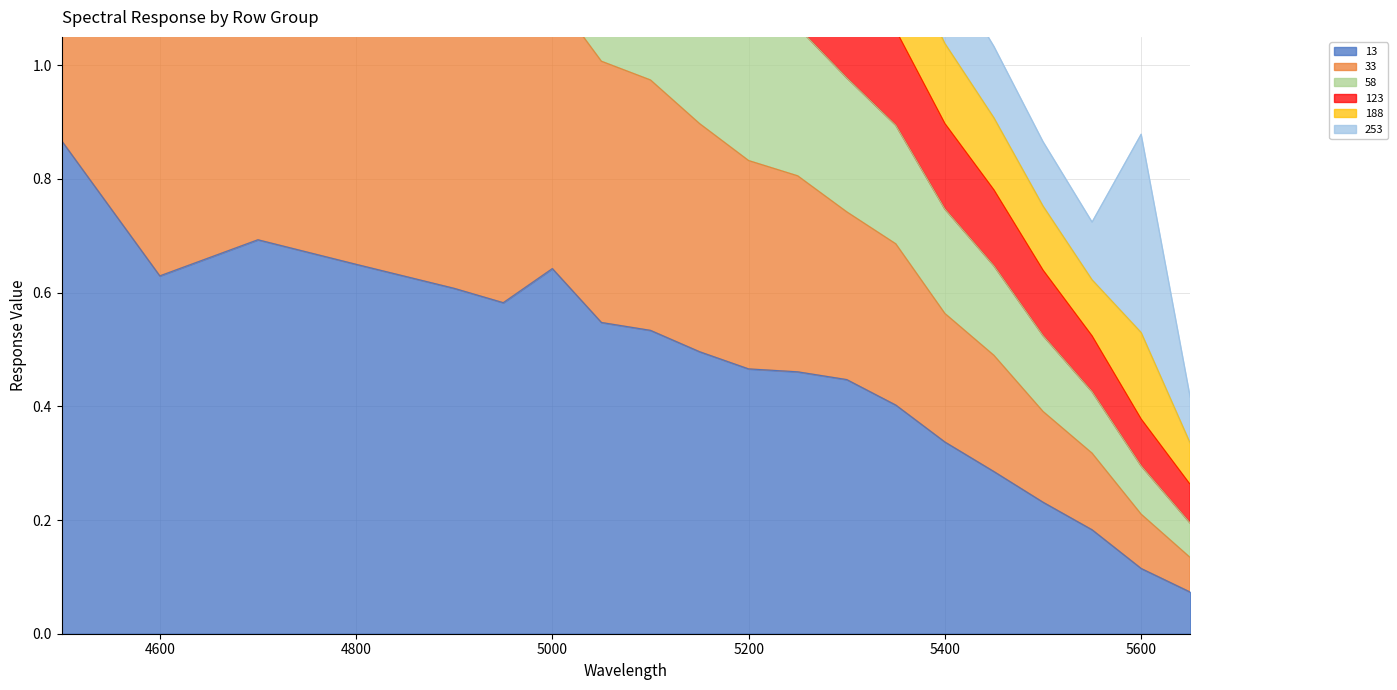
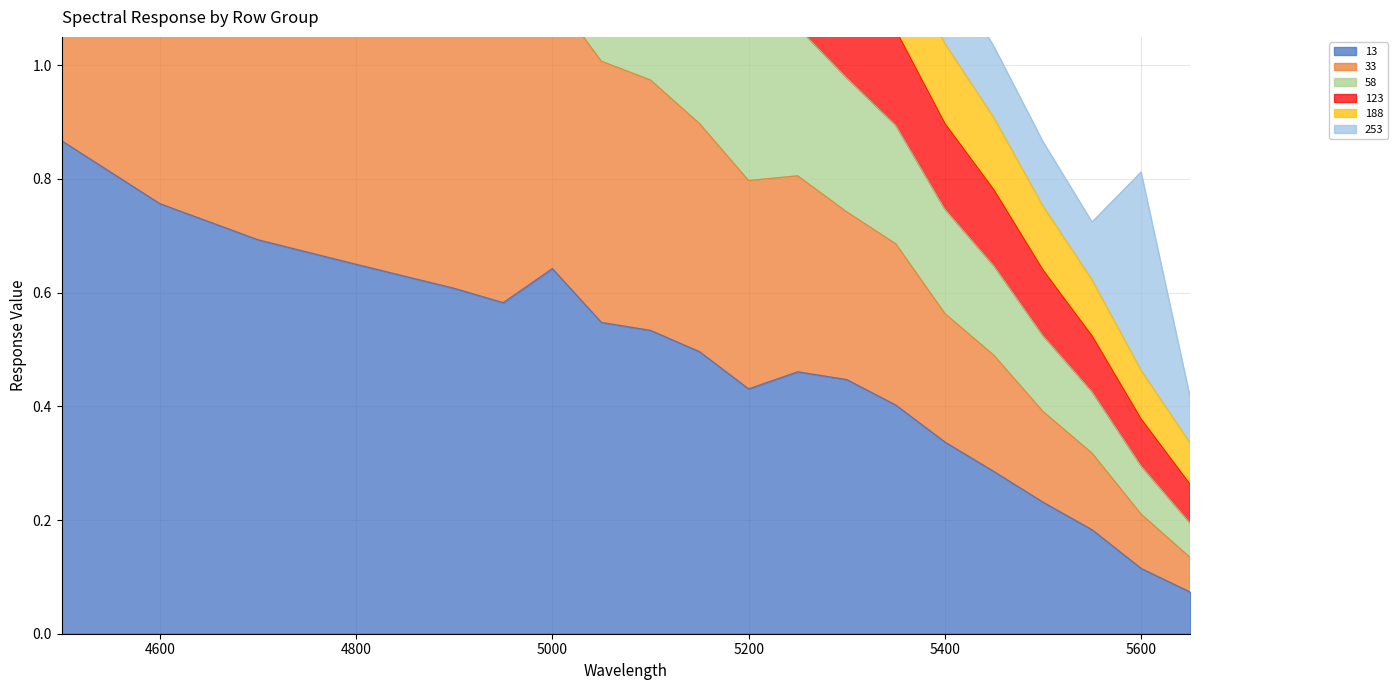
13, 4600: 0.63 -> 0.76
13, 5200: 0.47 -> 0.43
188, 5600: 0.15 -> 0.09
